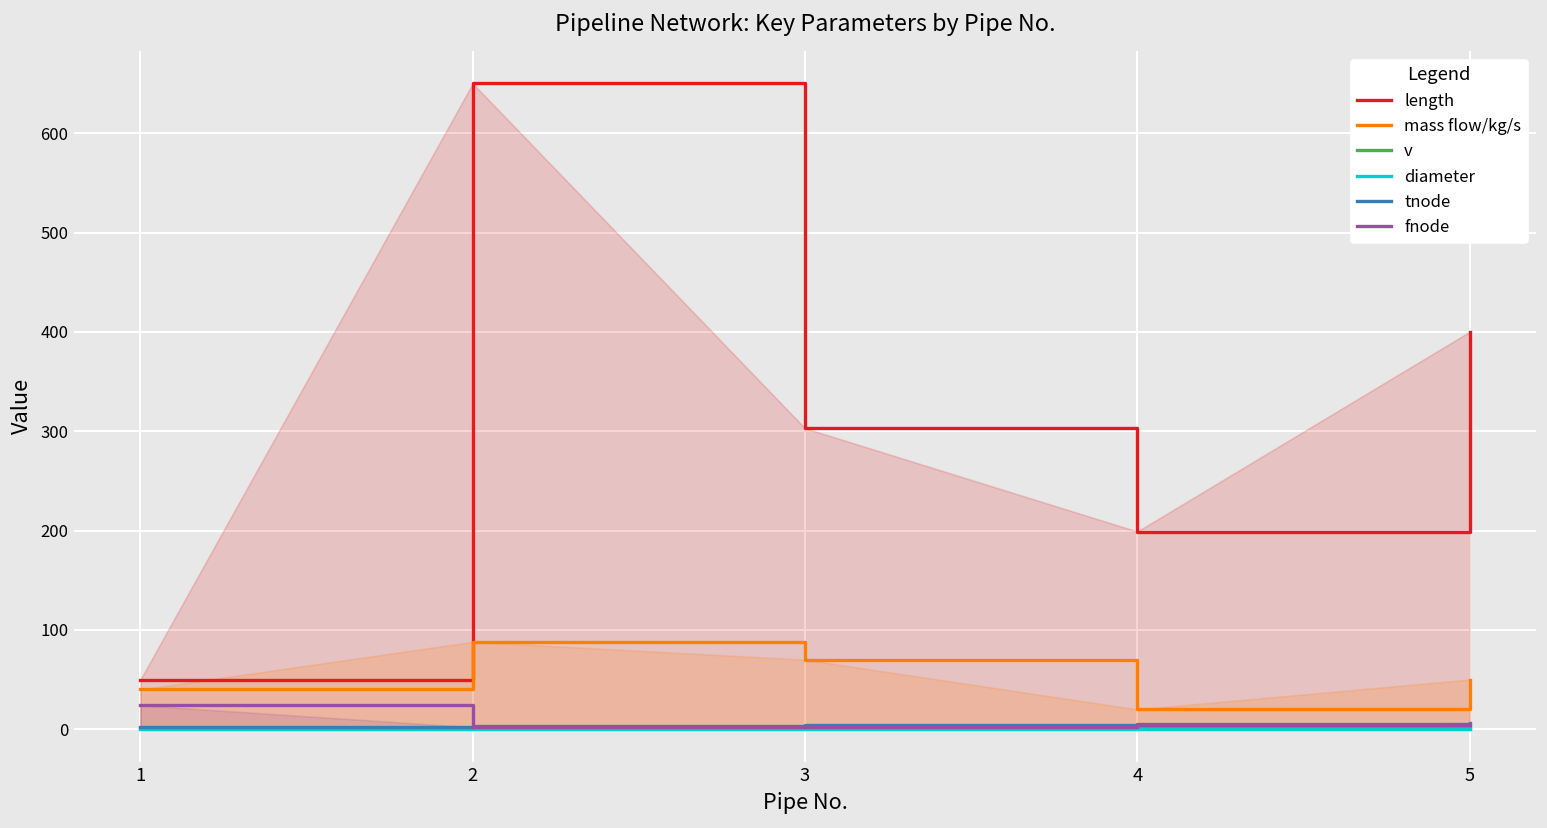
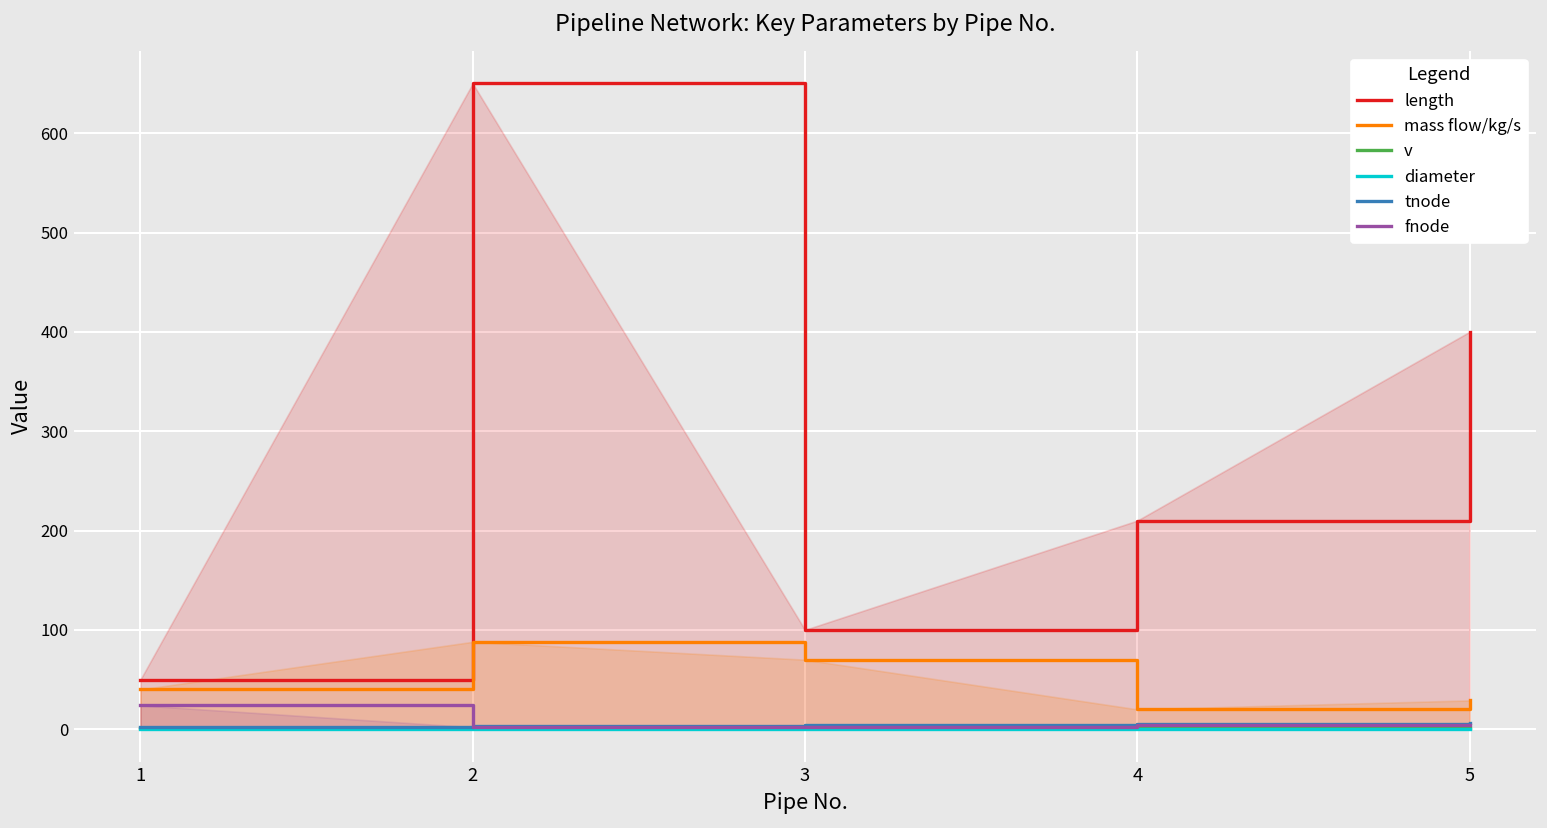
length, 3: 300 -> 100
length, 4: 200 -> 210
mass flow/kg/s, 5: 50 -> 30
